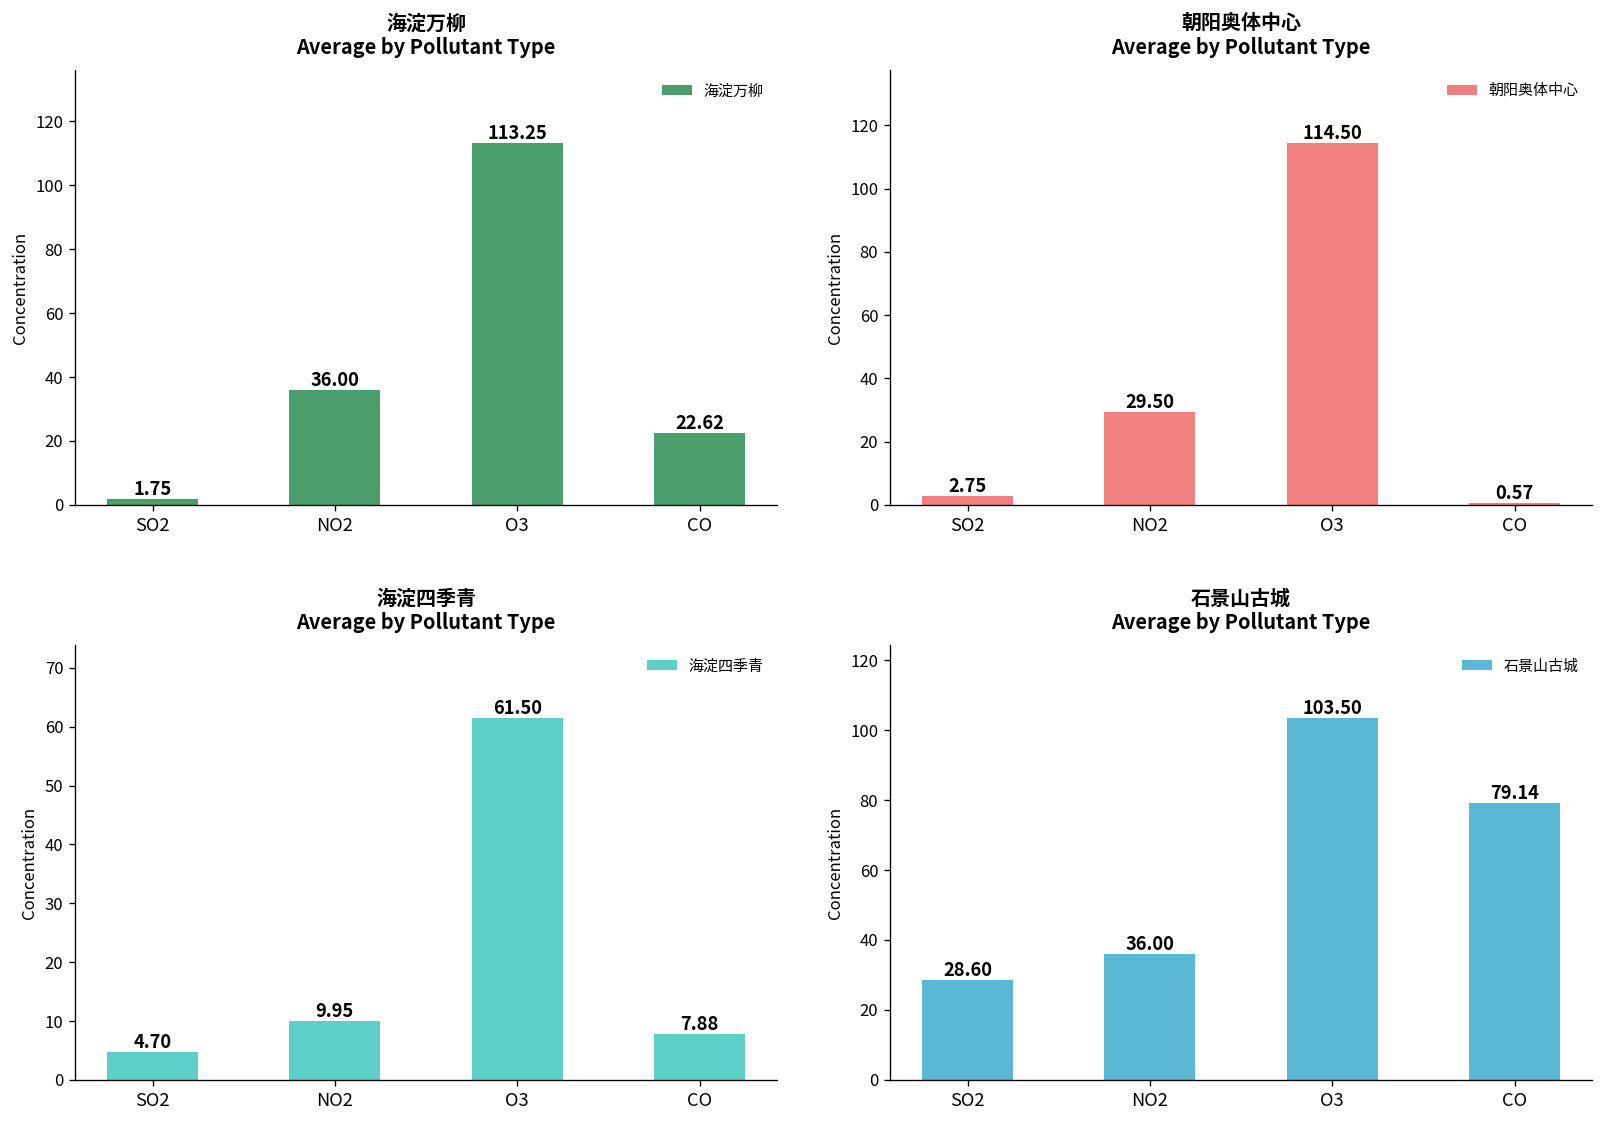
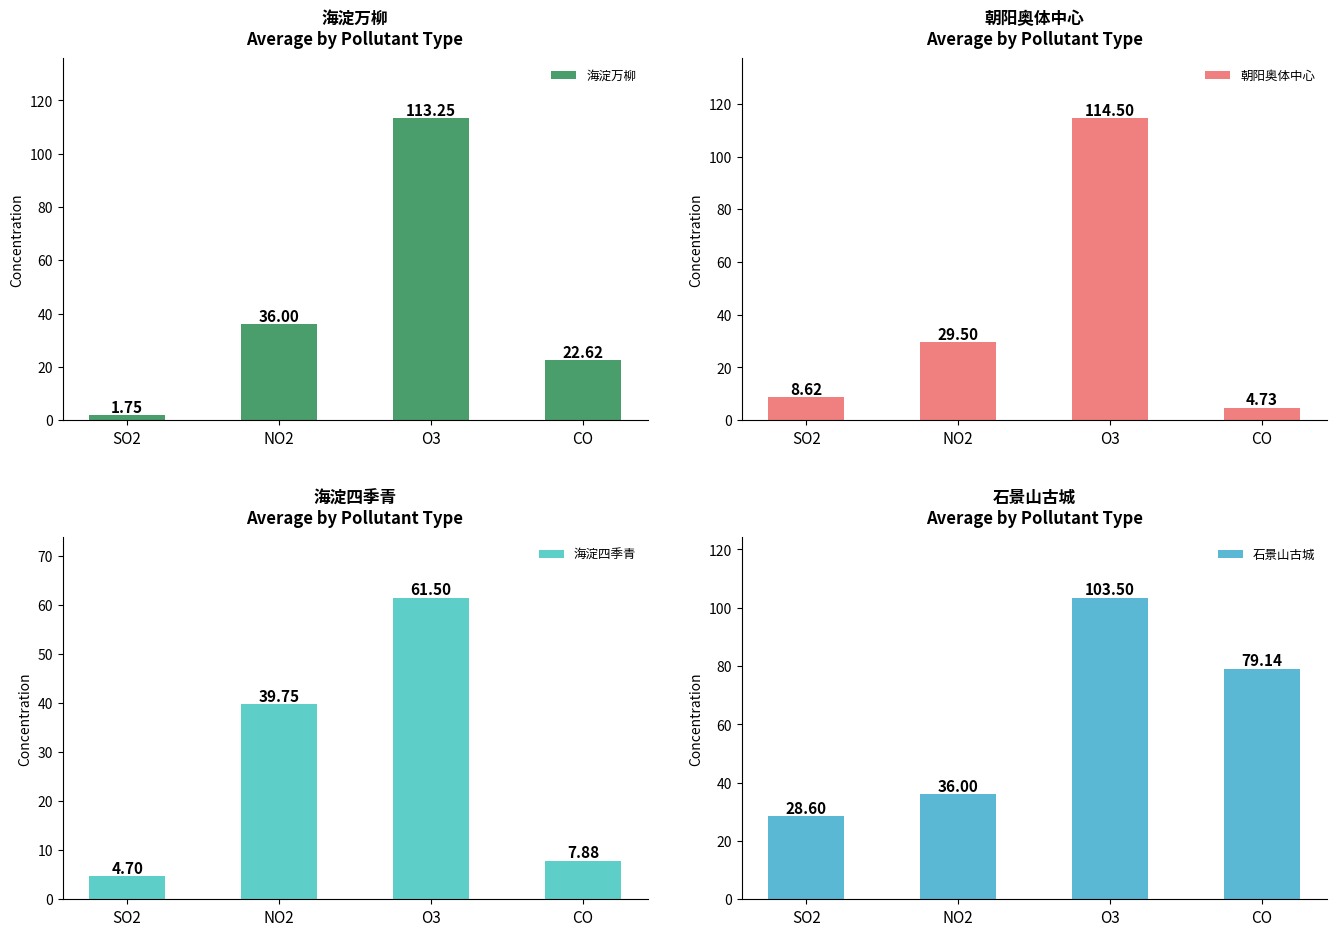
朝阳奥体中心 Average by Pollutant Type, SO2: 2.75 -> 8.62
朝阳奥体中心 Average by Pollutant Type, CO: 0.57 -> 4.73
海淀四季青 Average by Pollutant Type, NO2: 9.95 -> 39.75
